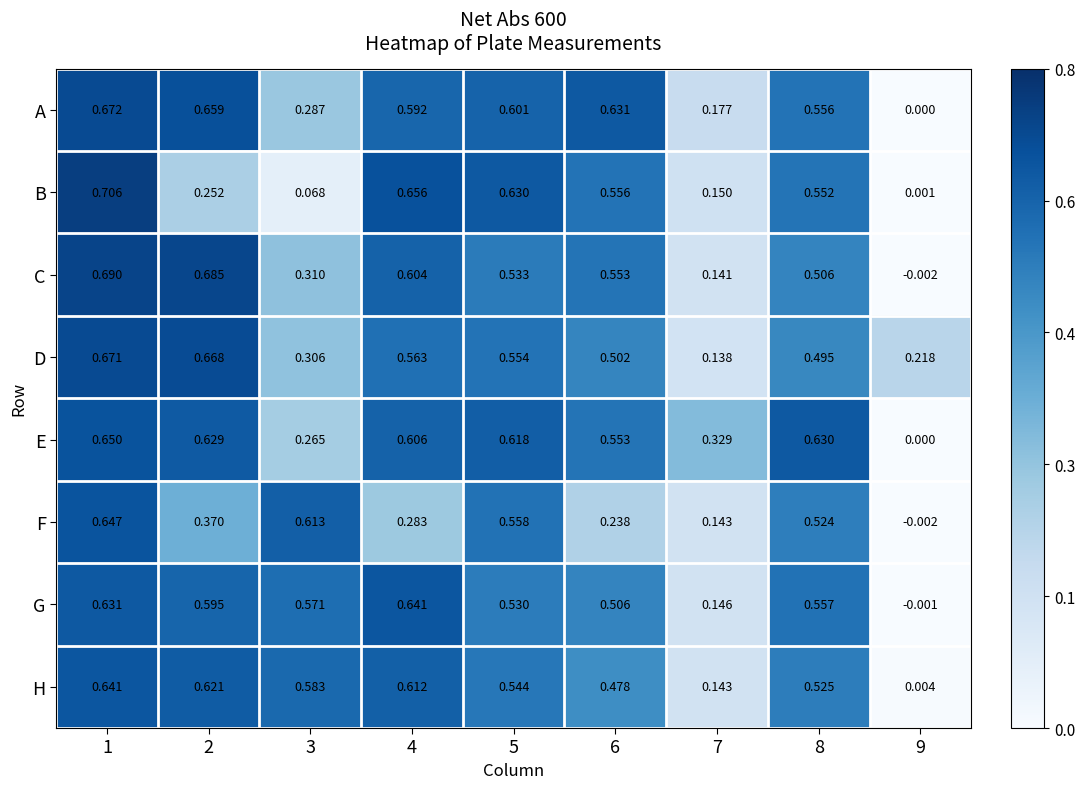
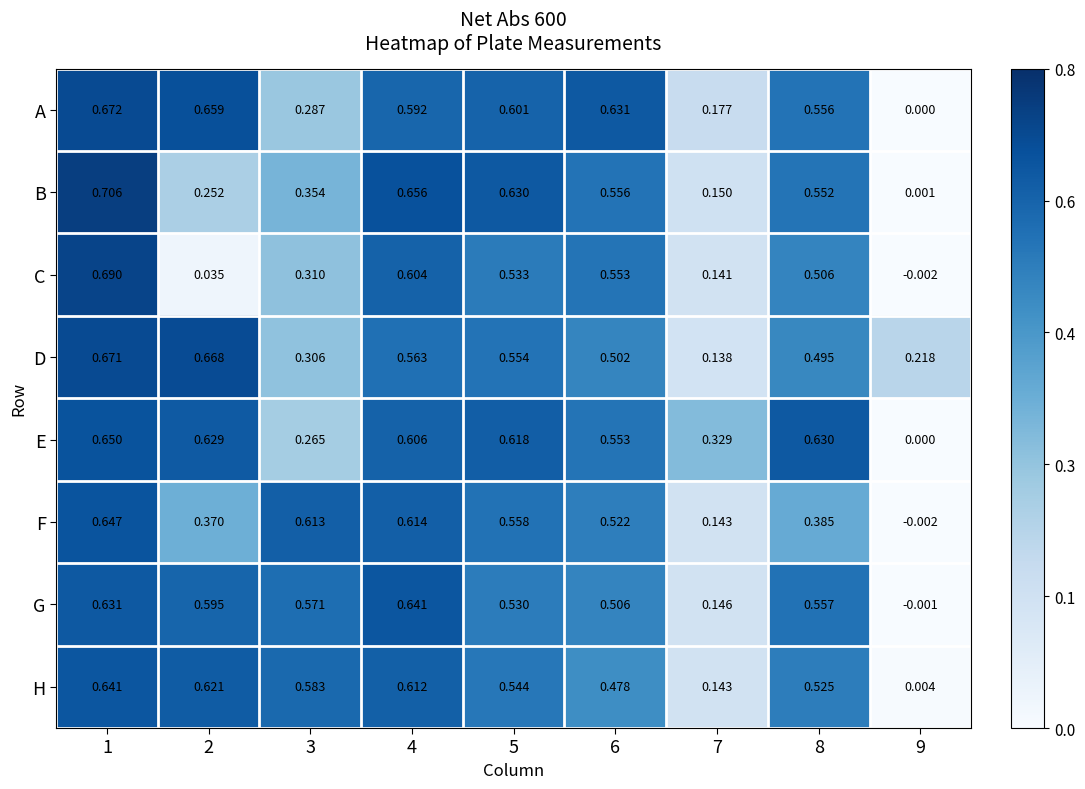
B, 3: 0.068 -> 0.354
C, 2: 0.685 -> 0.035
F, 4: 0.283 -> 0.614
F, 6: 0.238 -> 0.522
F, 8: 0.524 -> 0.385
